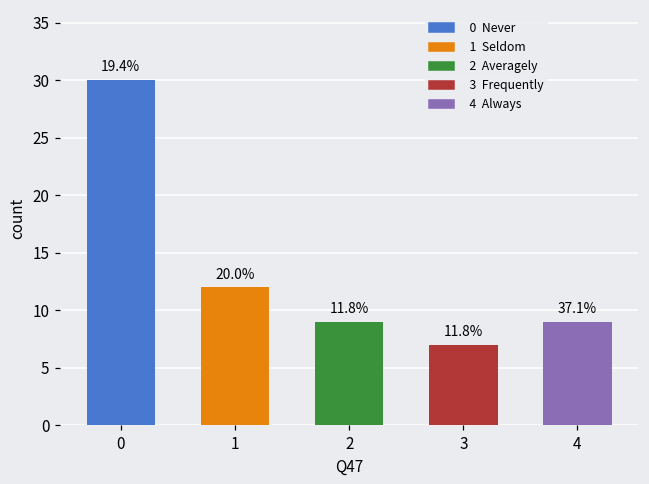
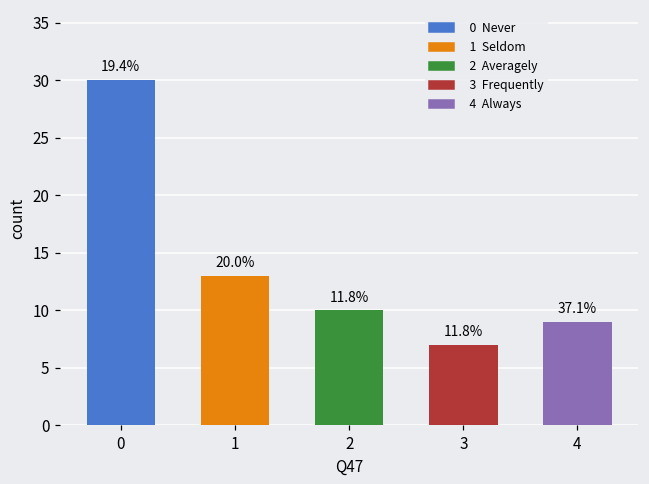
1: 12 -> 13
2: 9 -> 10
